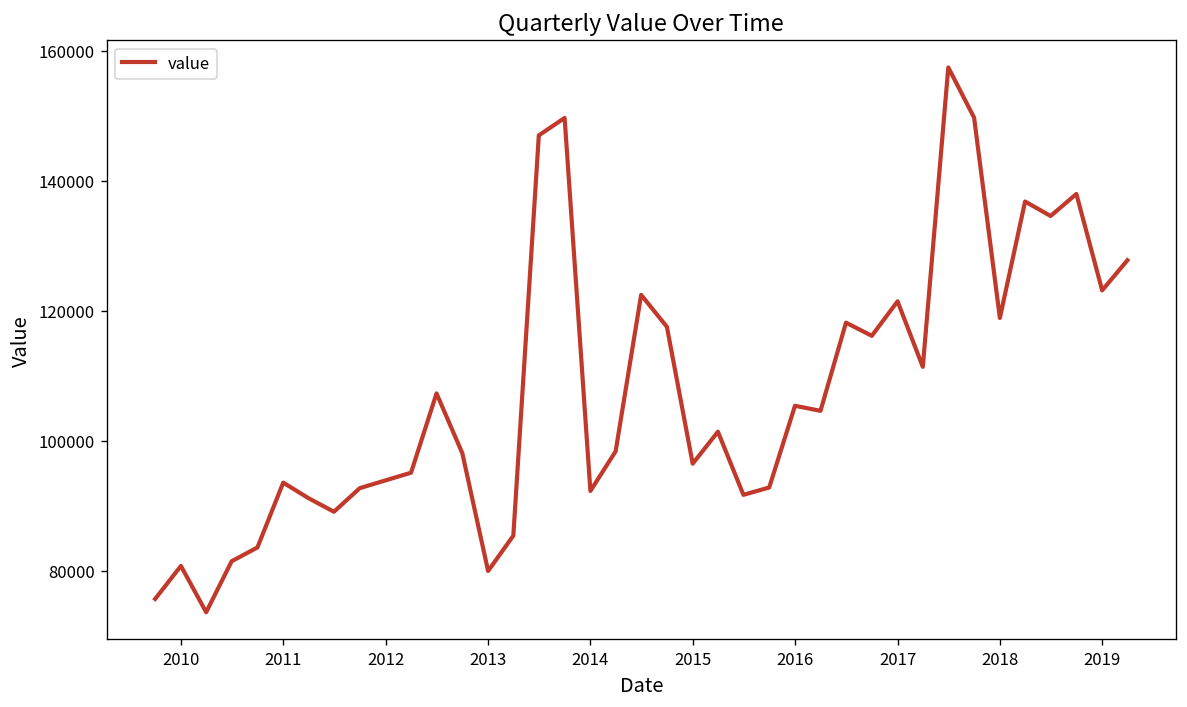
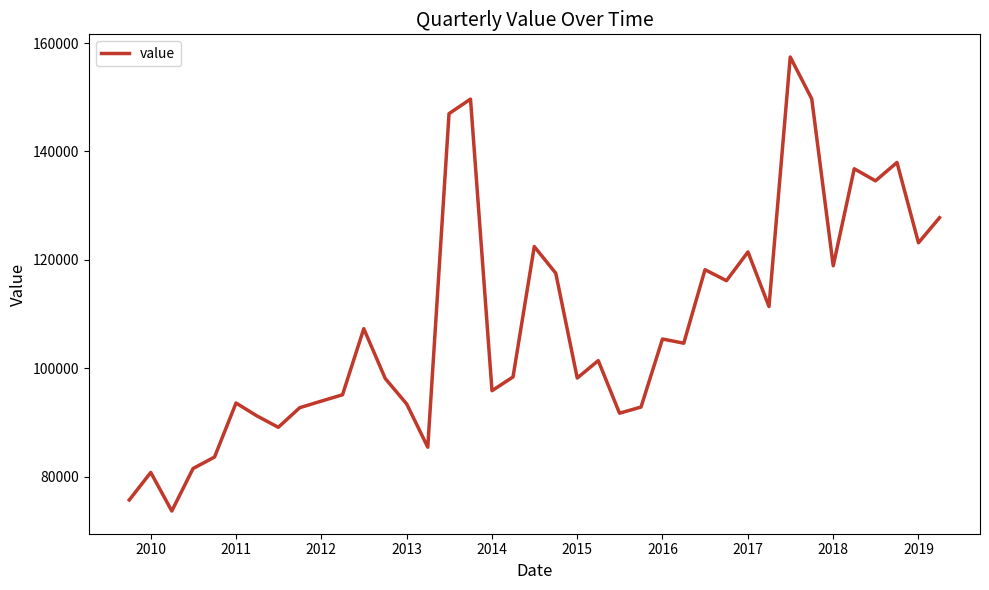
2013: 80000 -> 93000
2014: 92000 -> 96000
2015: 97000 -> 98000
